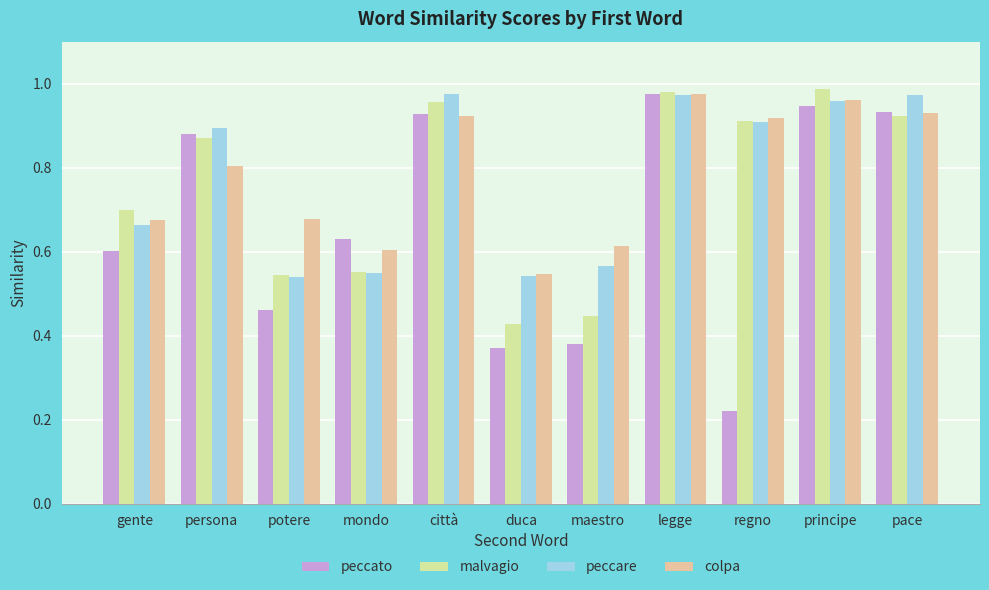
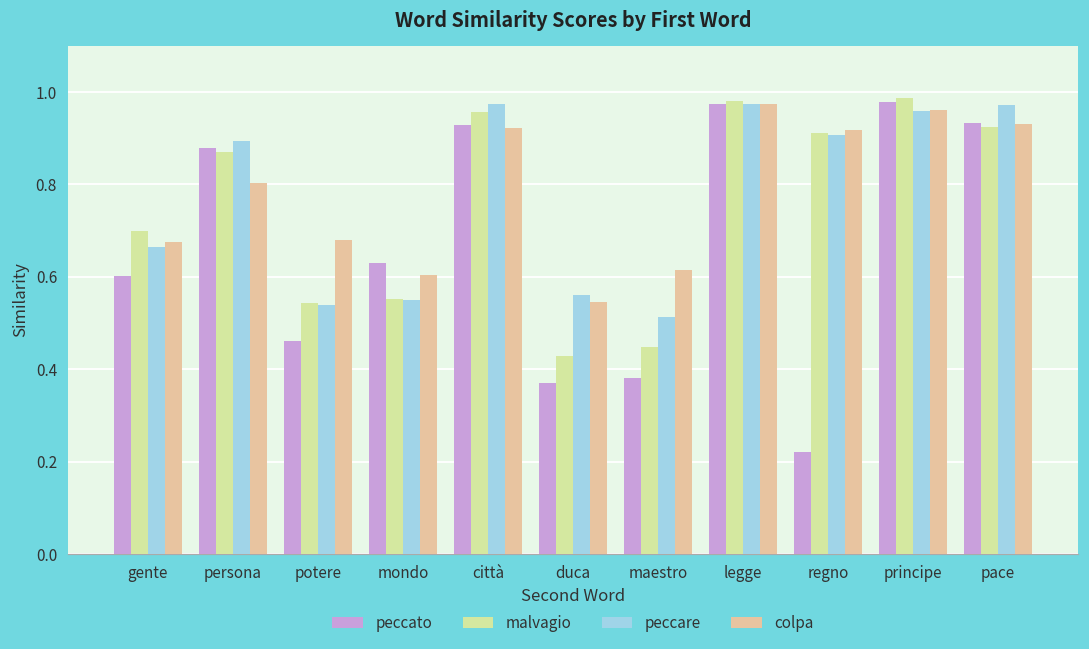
peccare, duca: 0.54 -> 0.56
peccare, maestro: 0.57 -> 0.51
peccato, principe: 0.95 -> 0.98
